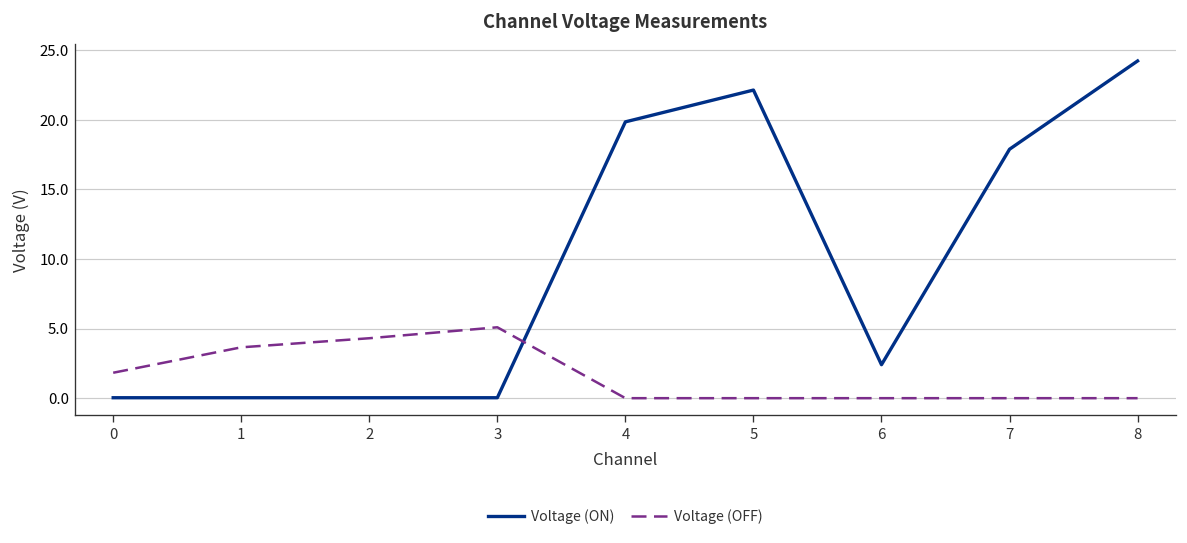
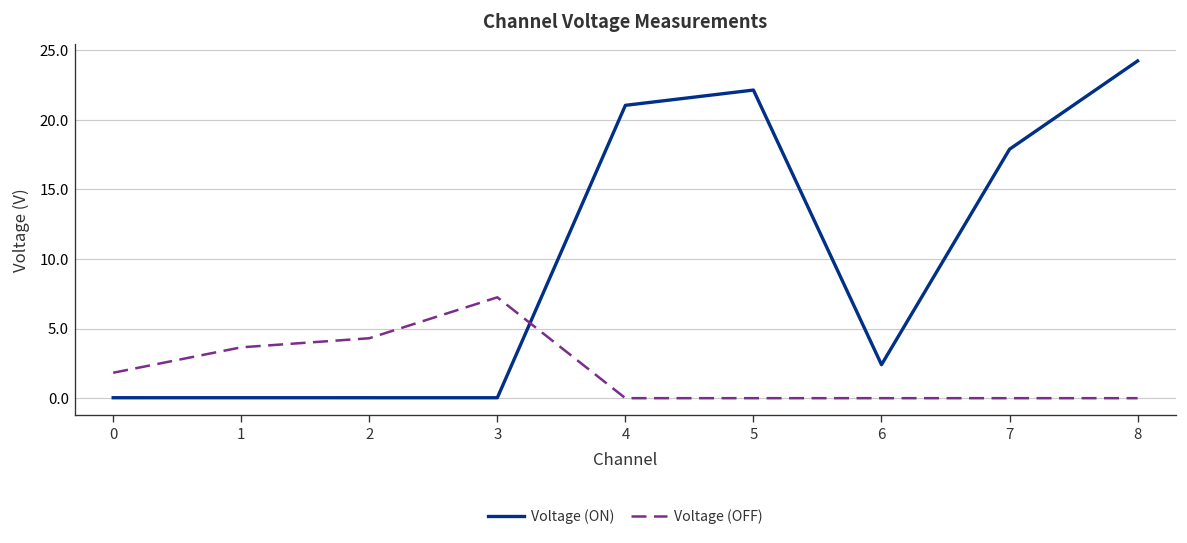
Voltage (OFF), 3: 5.1 -> 7.2
Voltage (ON), 4: 19.9 -> 21.0
